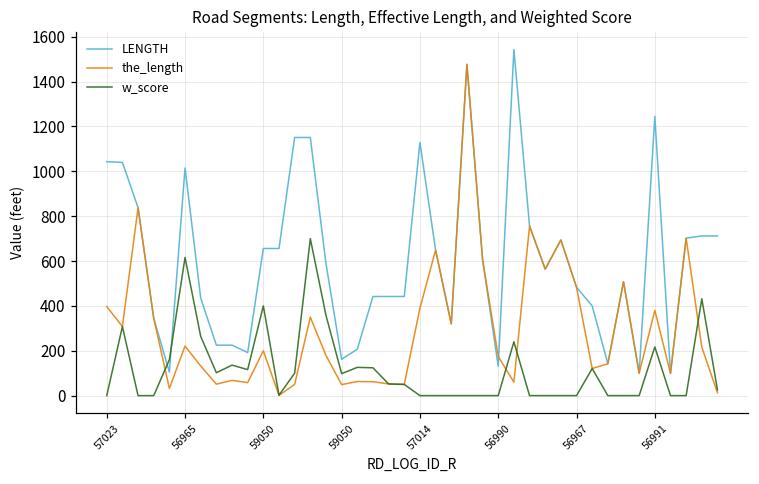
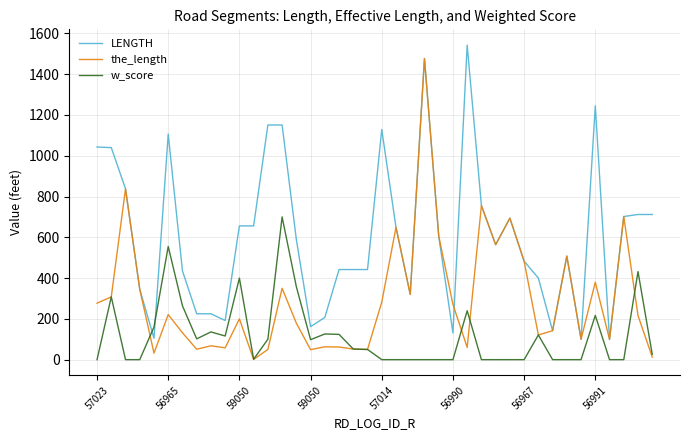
the_length, 57023: 400 -> 280
LENGTH, 56965: 1020 -> 1110
w_score, 56965: 620 -> 560
the_length, 57014: 390 -> 280
the_length, 56990: 170 -> 270
